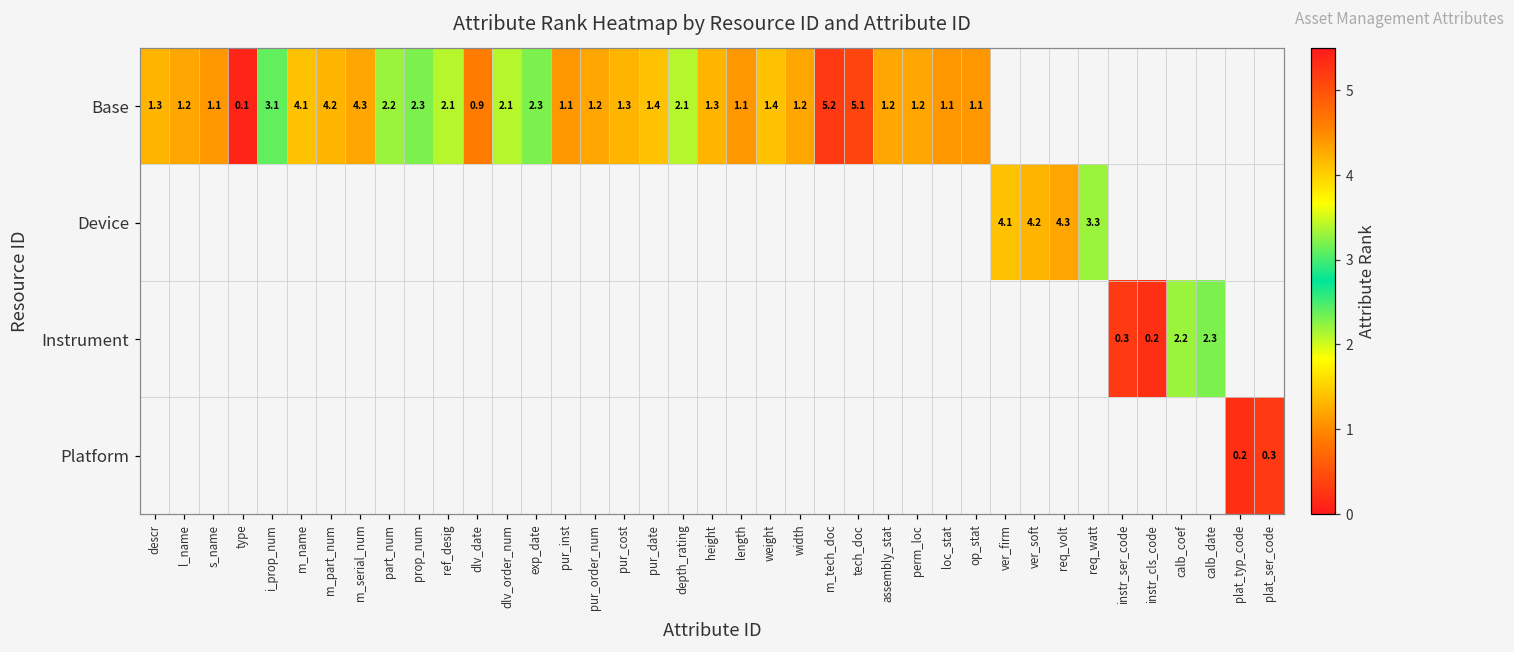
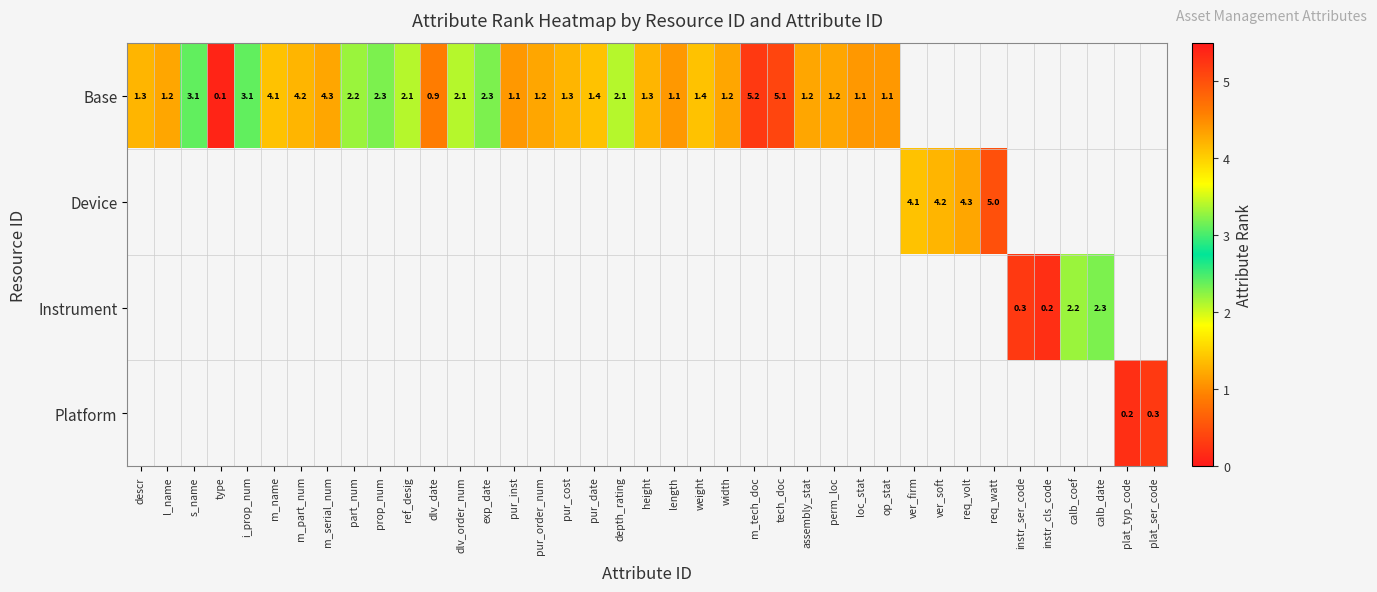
Base, s_name: 1.1 -> 3.1
Device, req_watt: 3.3 -> 5.0
